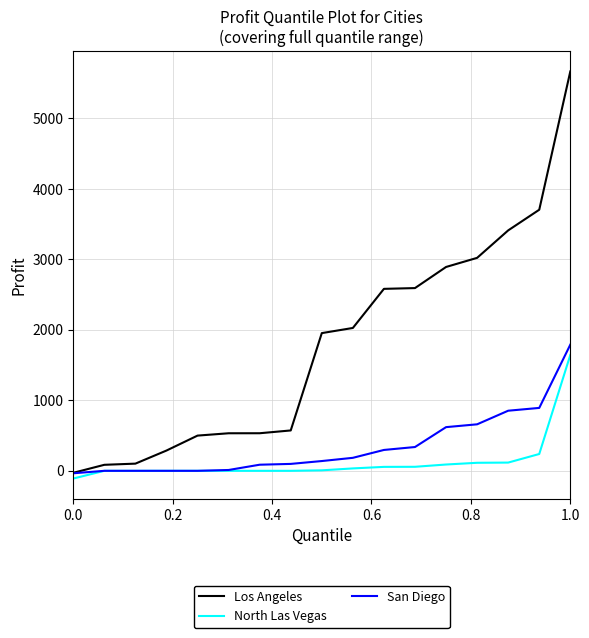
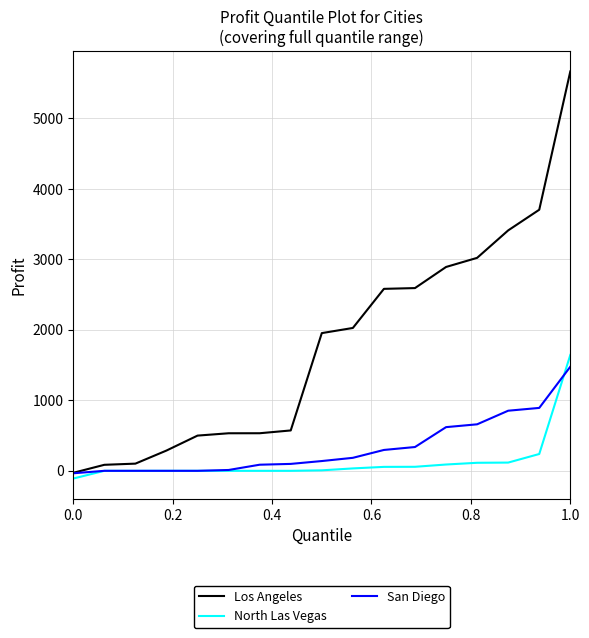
San Diego, 1.0: 1800 -> 1500
